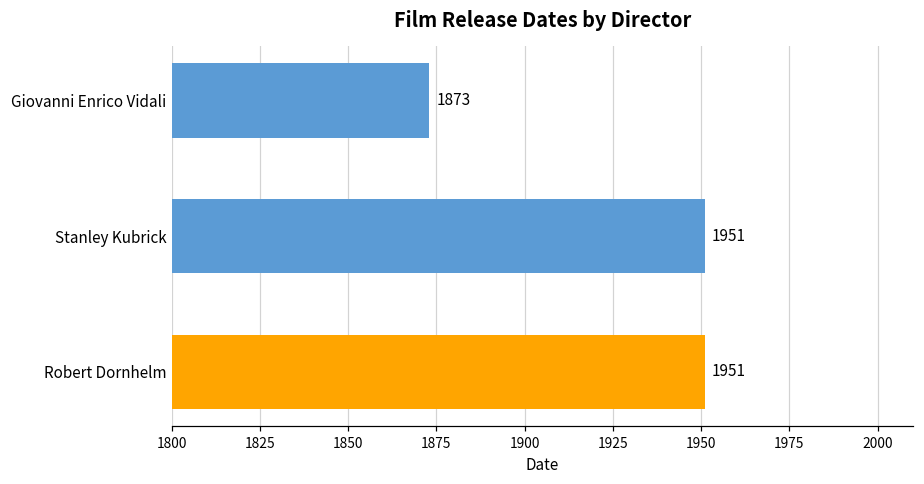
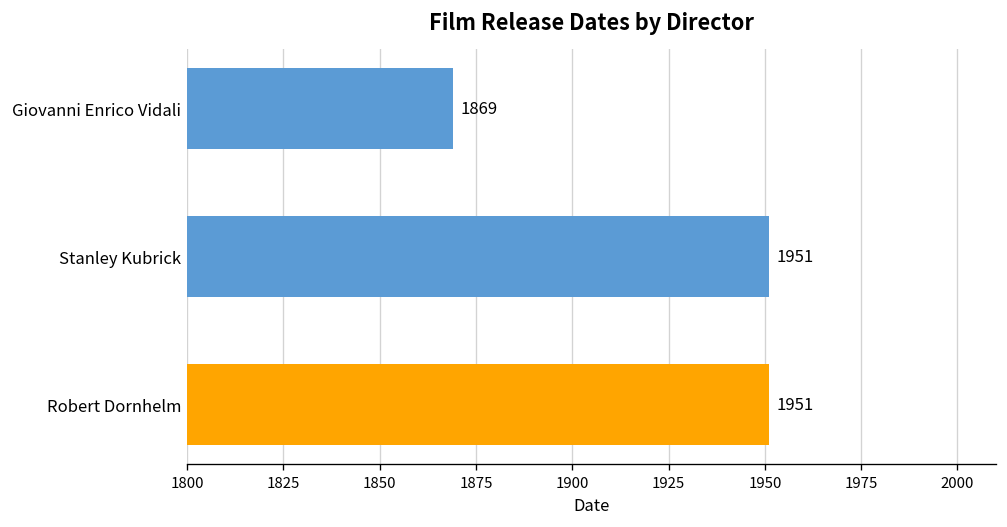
Giovanni Enrico Vidali: 1873 -> 1869
